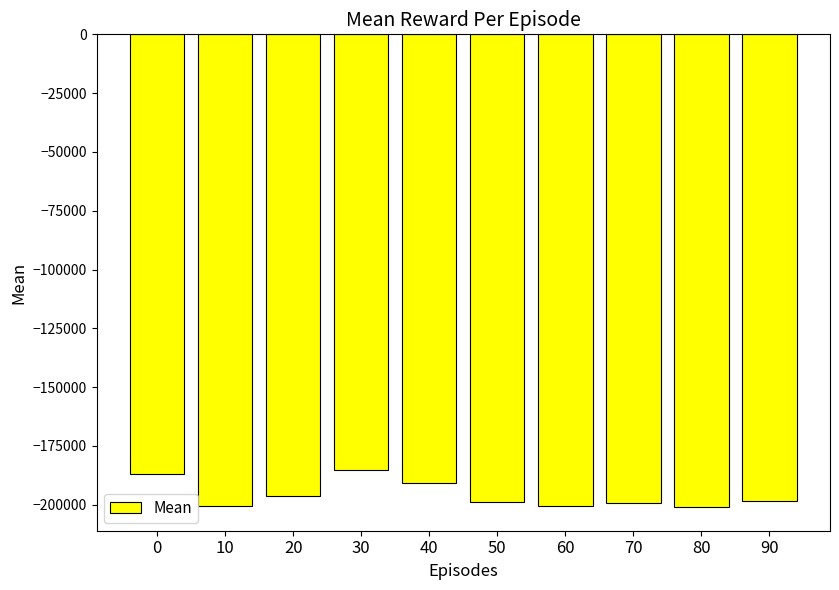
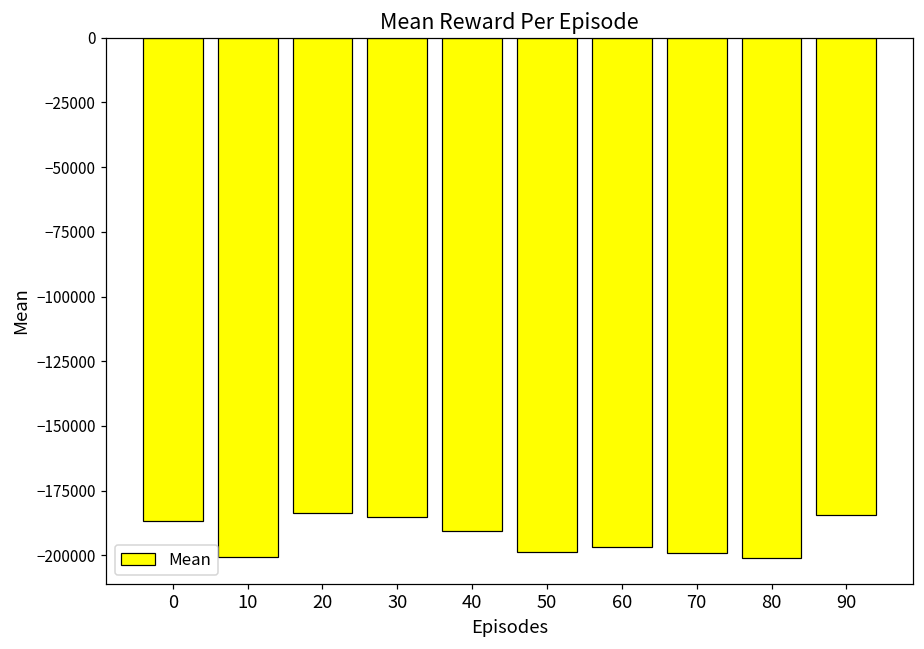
20: -196000 -> -184000
60: -200000 -> -197000
90: -198000 -> -185000
